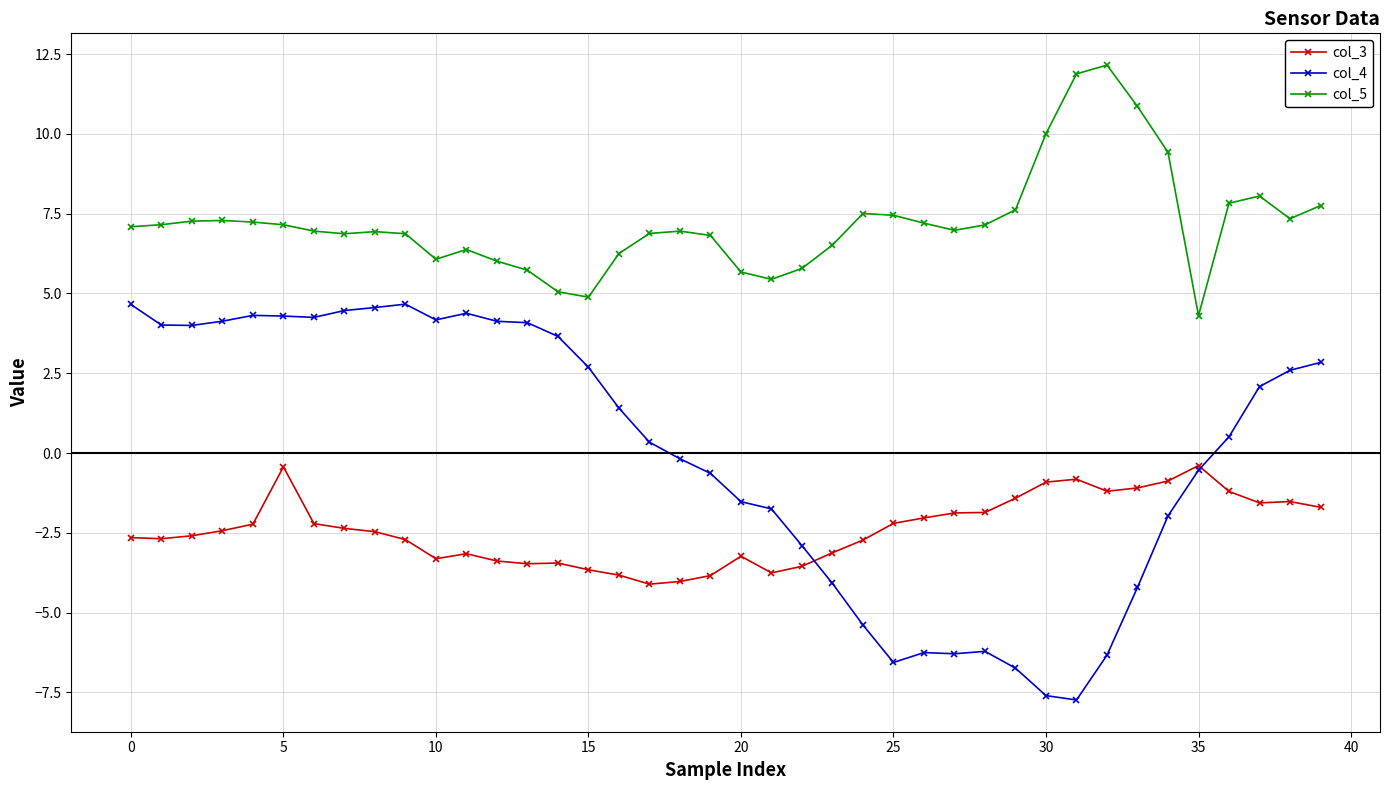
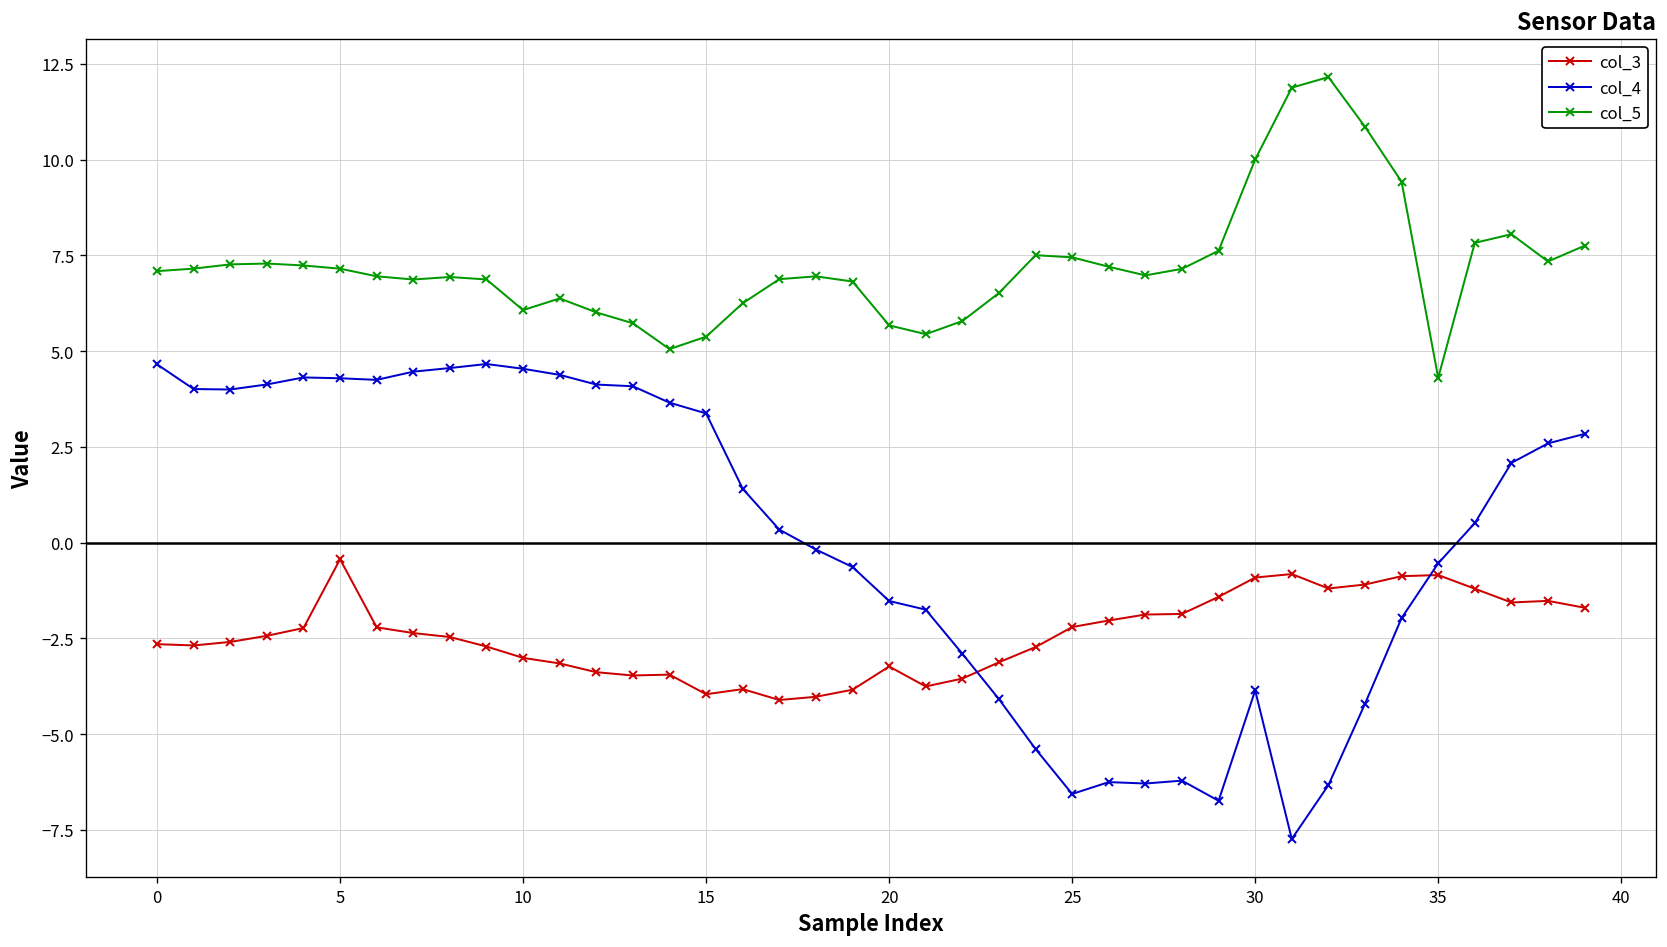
col_3, 10: -3.3 -> -3.0
col_4, 10: 4.2 -> 4.5
col_3, 15: -3.7 -> -4.0
col_4, 15: 2.7 -> 3.4
col_5, 15: 4.9 -> 5.4
col_4, 30: -7.6 -> -3.9
col_3, 35: -0.4 -> -0.8
